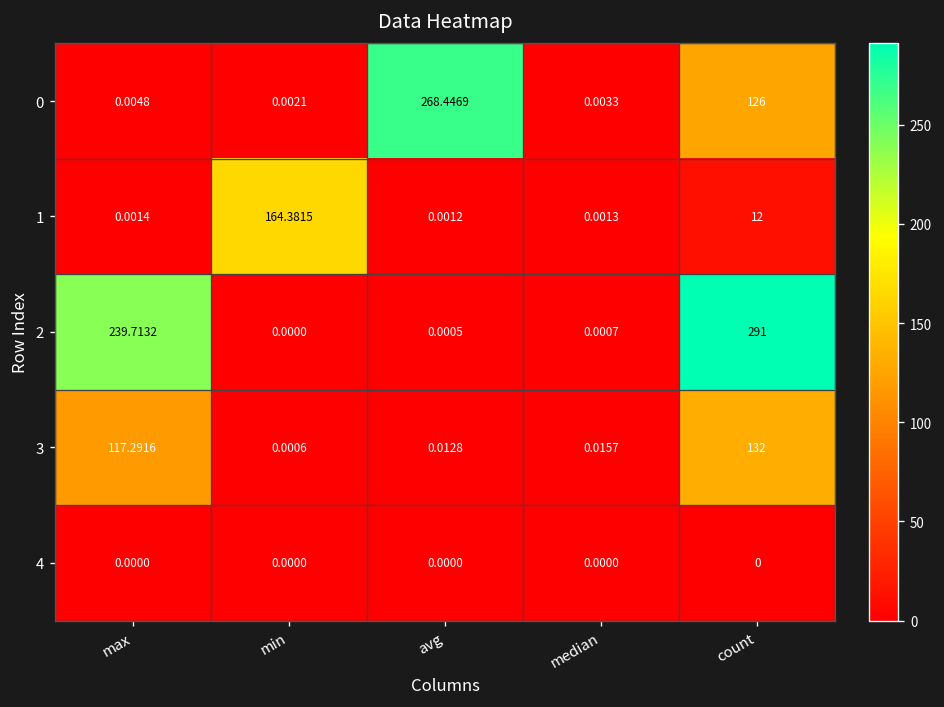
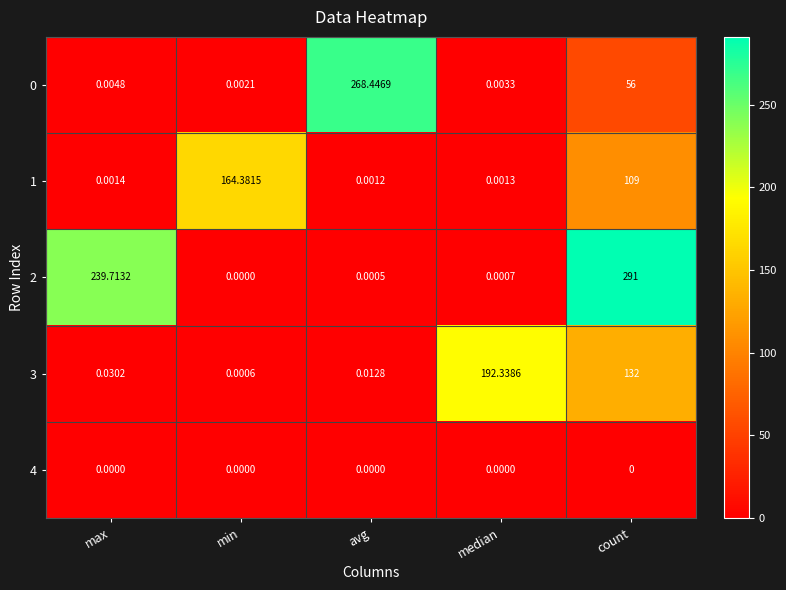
0, count: 126 -> 56
1, count: 12 -> 109
3, max: 117.2916 -> 0.0302
3, median: 0.0157 -> 192.3386
